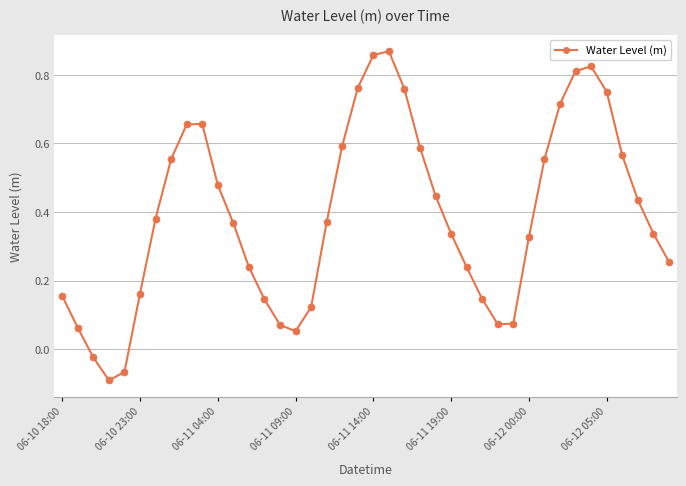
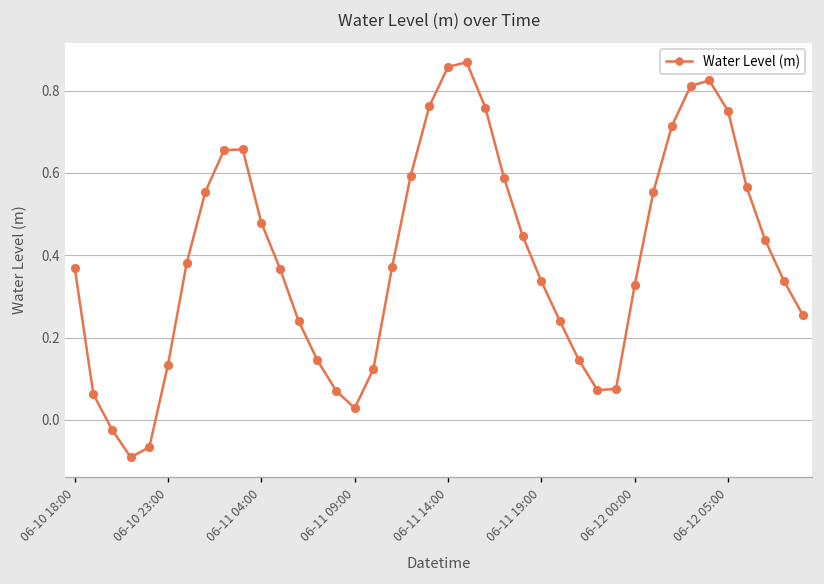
06-10 18:00: 0.16 -> 0.37
06-10 23:00: 0.16 -> 0.13
06-11 09:00: 0.05 -> 0.03
